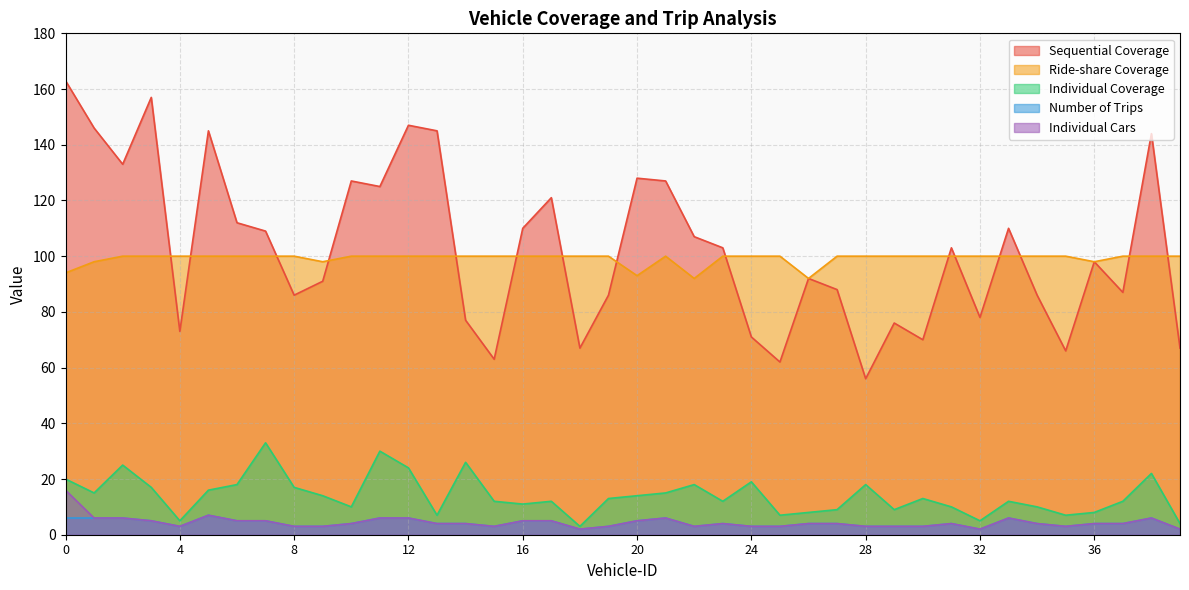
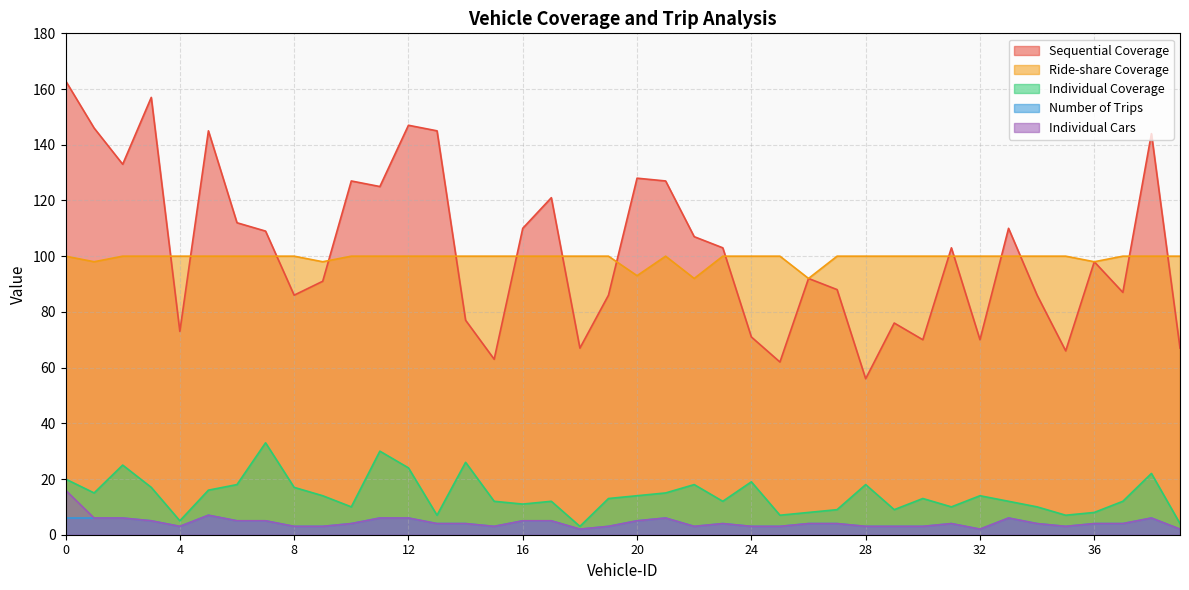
Ride-share Coverage, 0: 94 -> 100
Sequential Coverage, 32: 78 -> 70
Individual Coverage, 32: 5 -> 14
